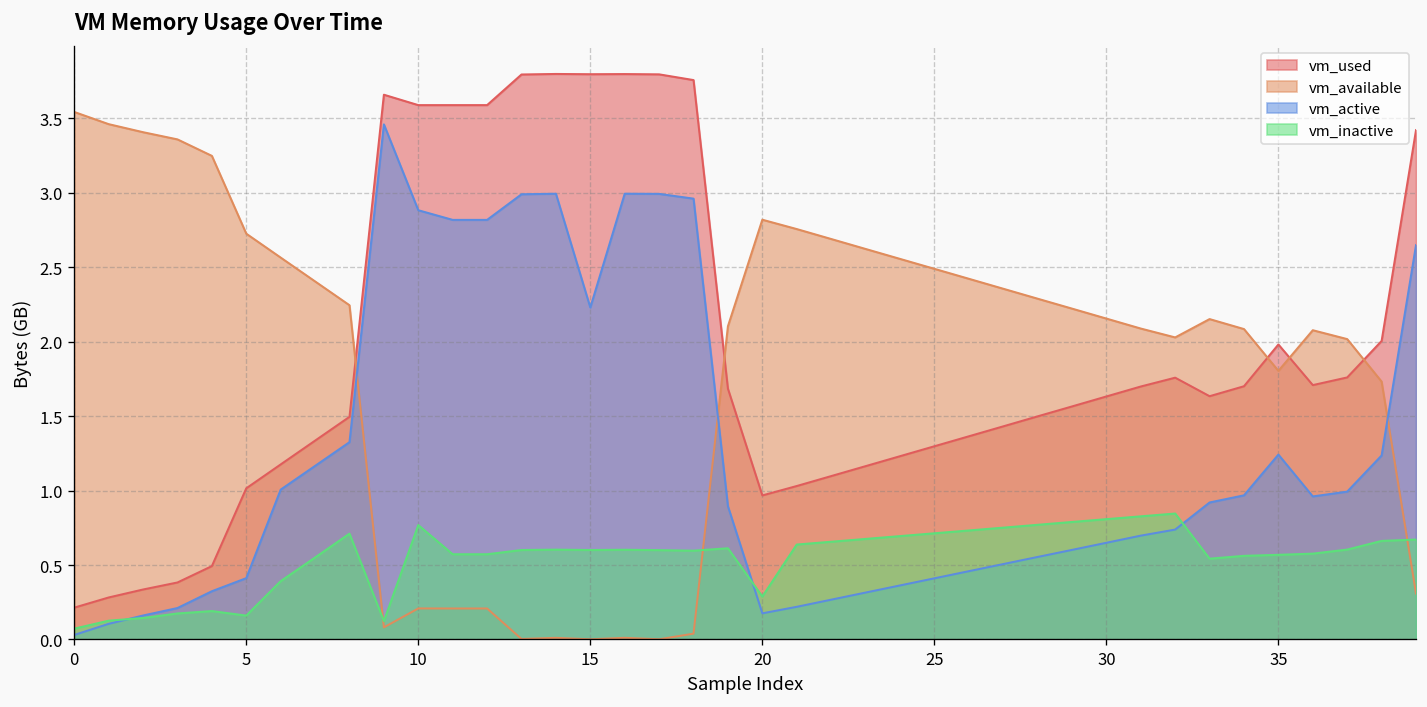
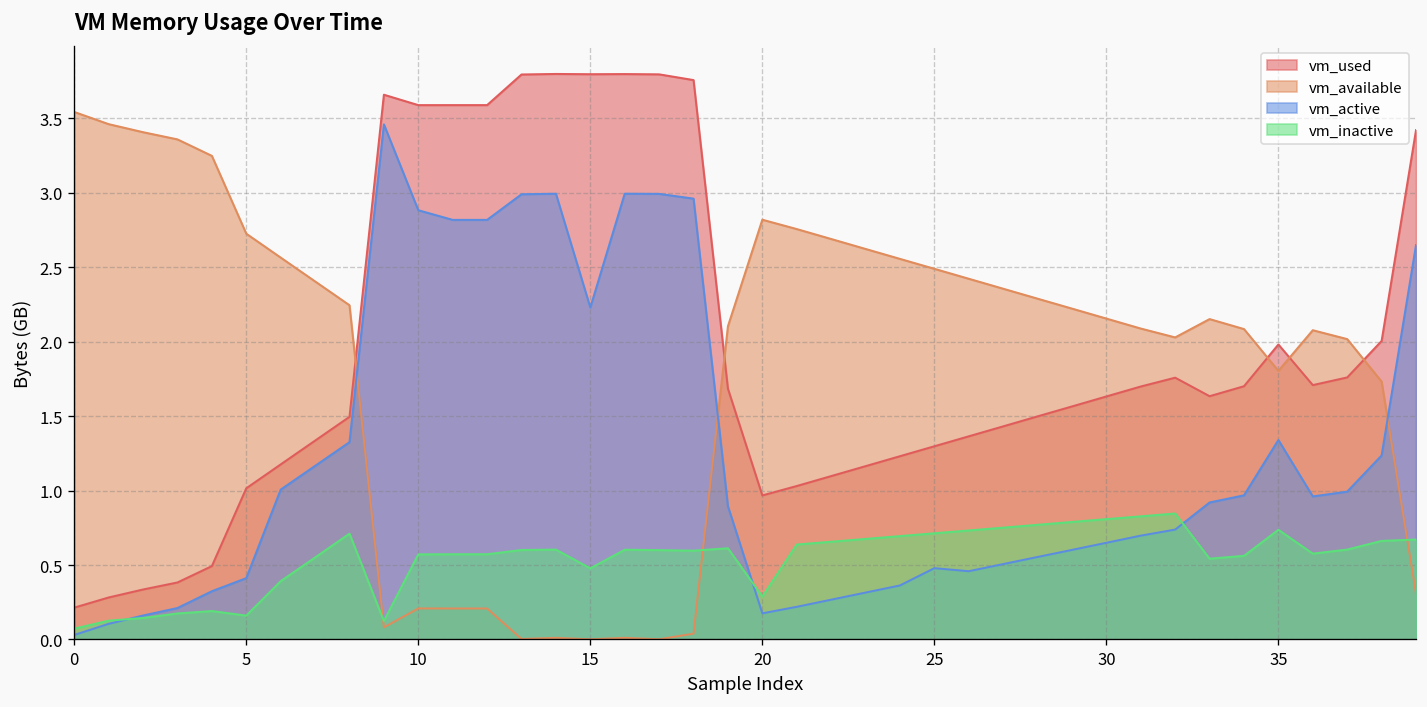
vm_inactive, 10: 0.77 -> 0.57
vm_inactive, 15: 0.60 -> 0.48
vm_active, 25: 0.41 -> 0.48
vm_active, 35: 1.24 -> 1.34
vm_inactive, 35: 0.57 -> 0.74
